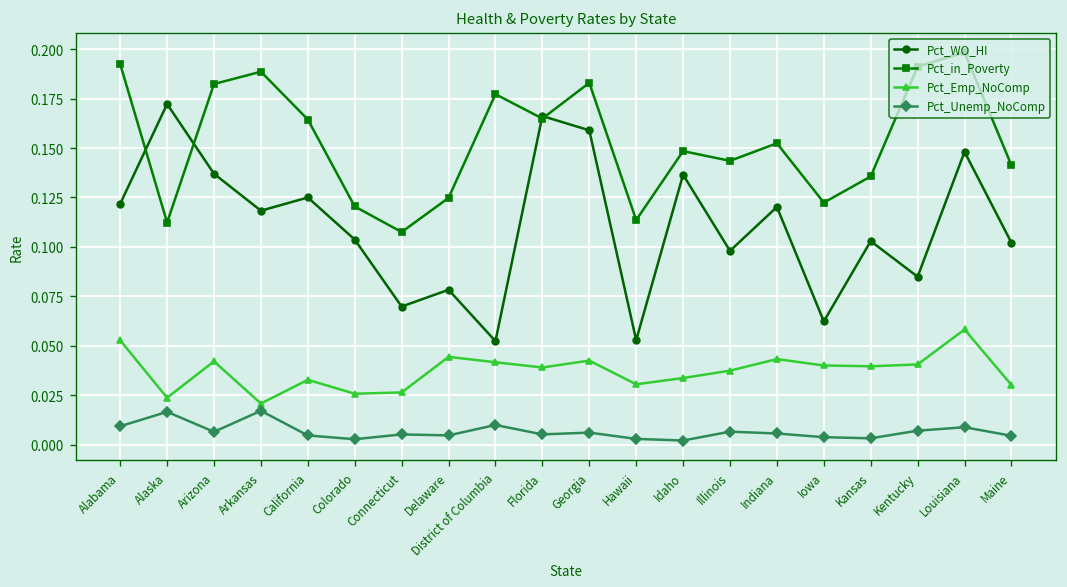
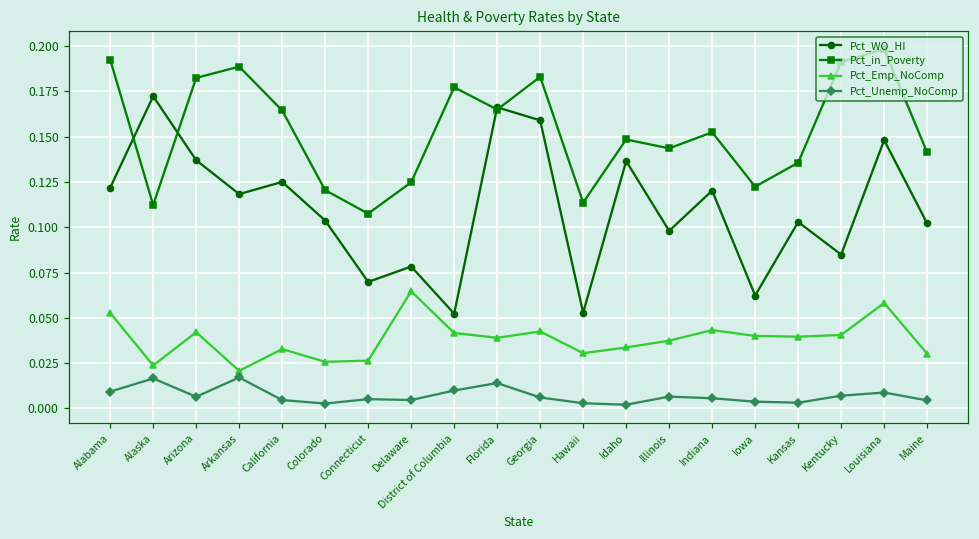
Pct_Emp_NoComp, Delaware: 0.044 -> 0.065
Pct_Unemp_NoComp, Florida: 0.005 -> 0.014
